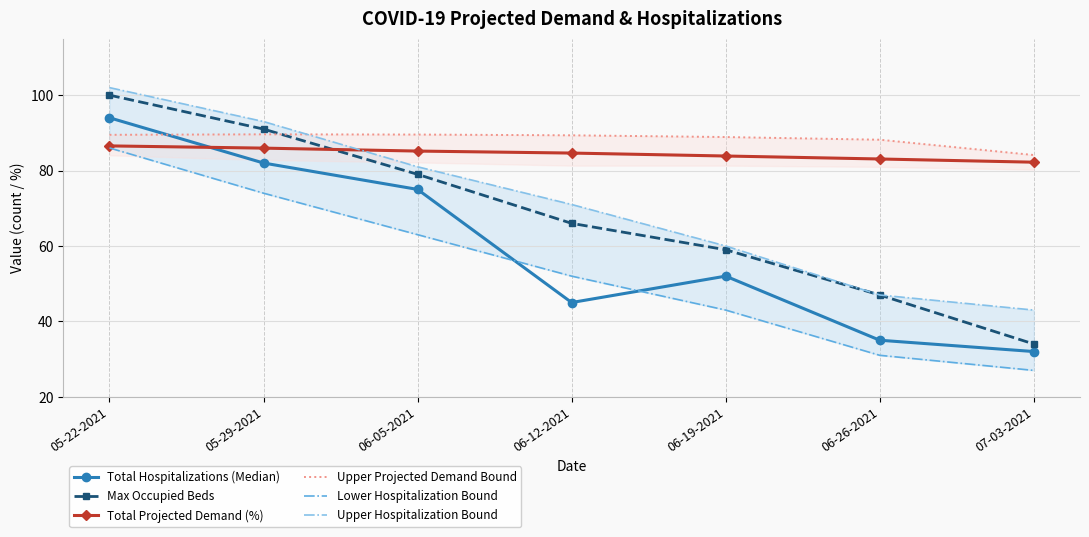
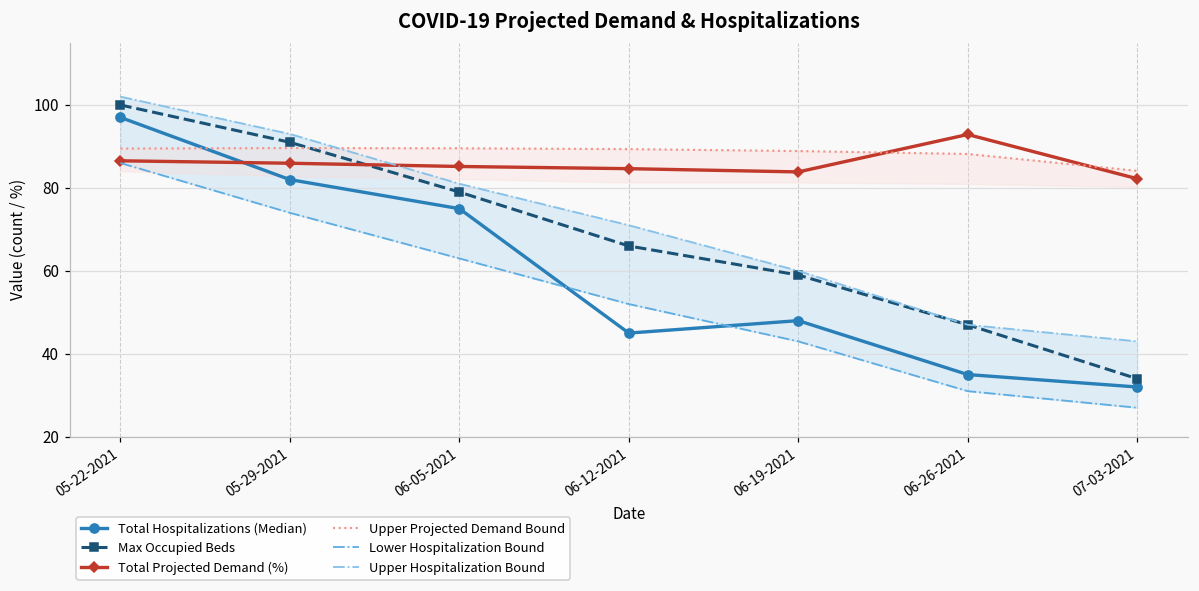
Total Hospitalizations (Median), 05-22-2021: 94 -> 97
Total Hospitalizations (Median), 06-19-2021: 52 -> 48
Total Projected Demand (%), 06-26-2021: 83 -> 93
